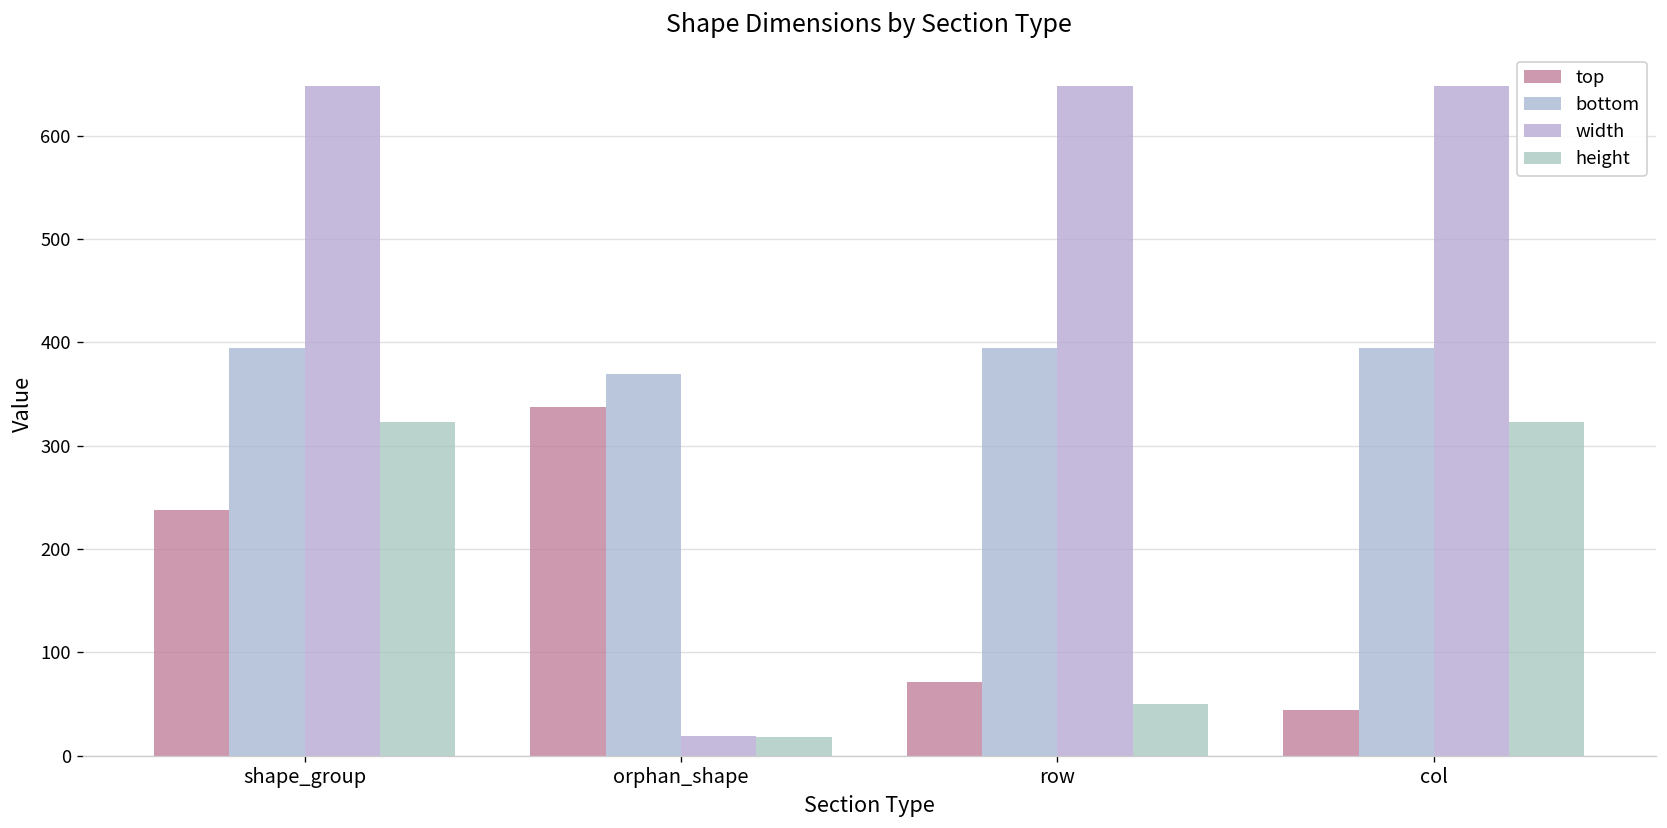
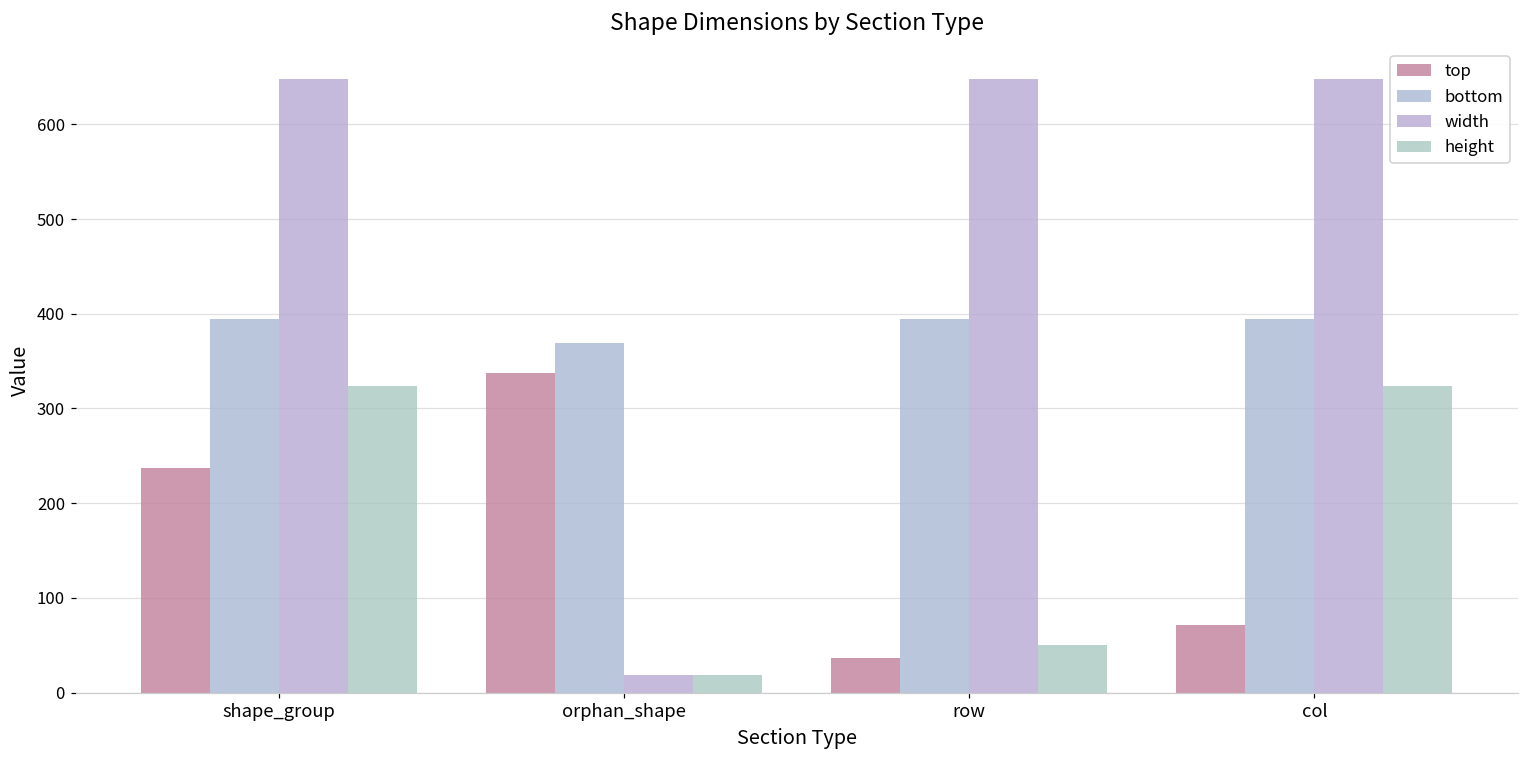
top, row: 70 -> 40
top, col: 40 -> 70
